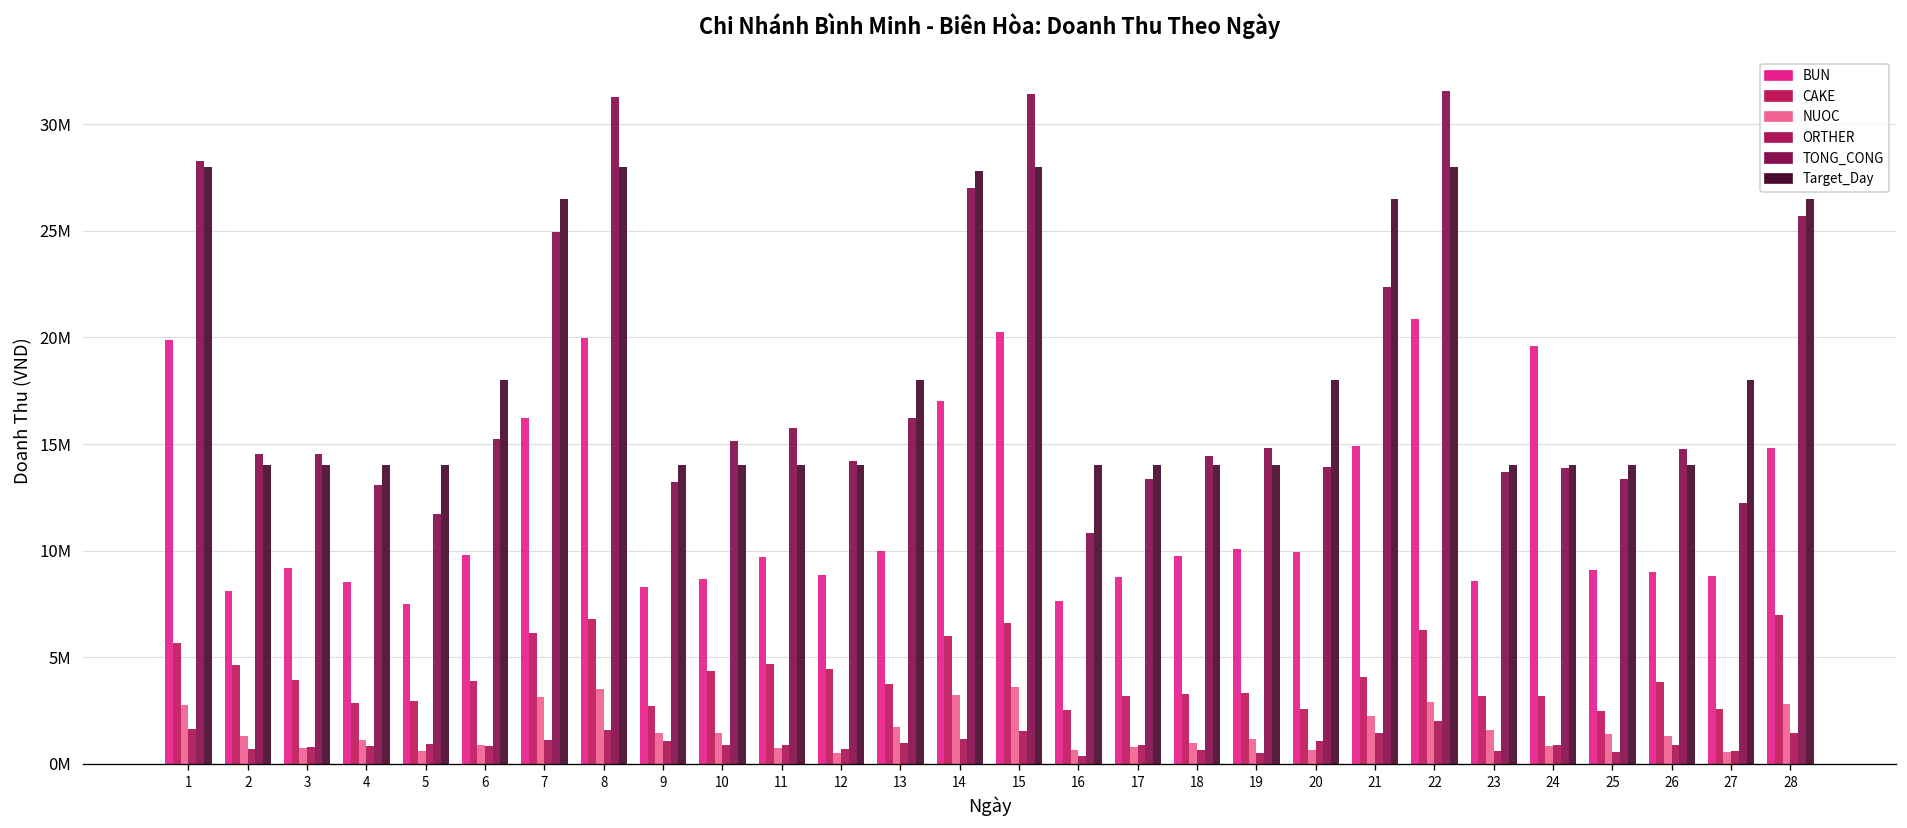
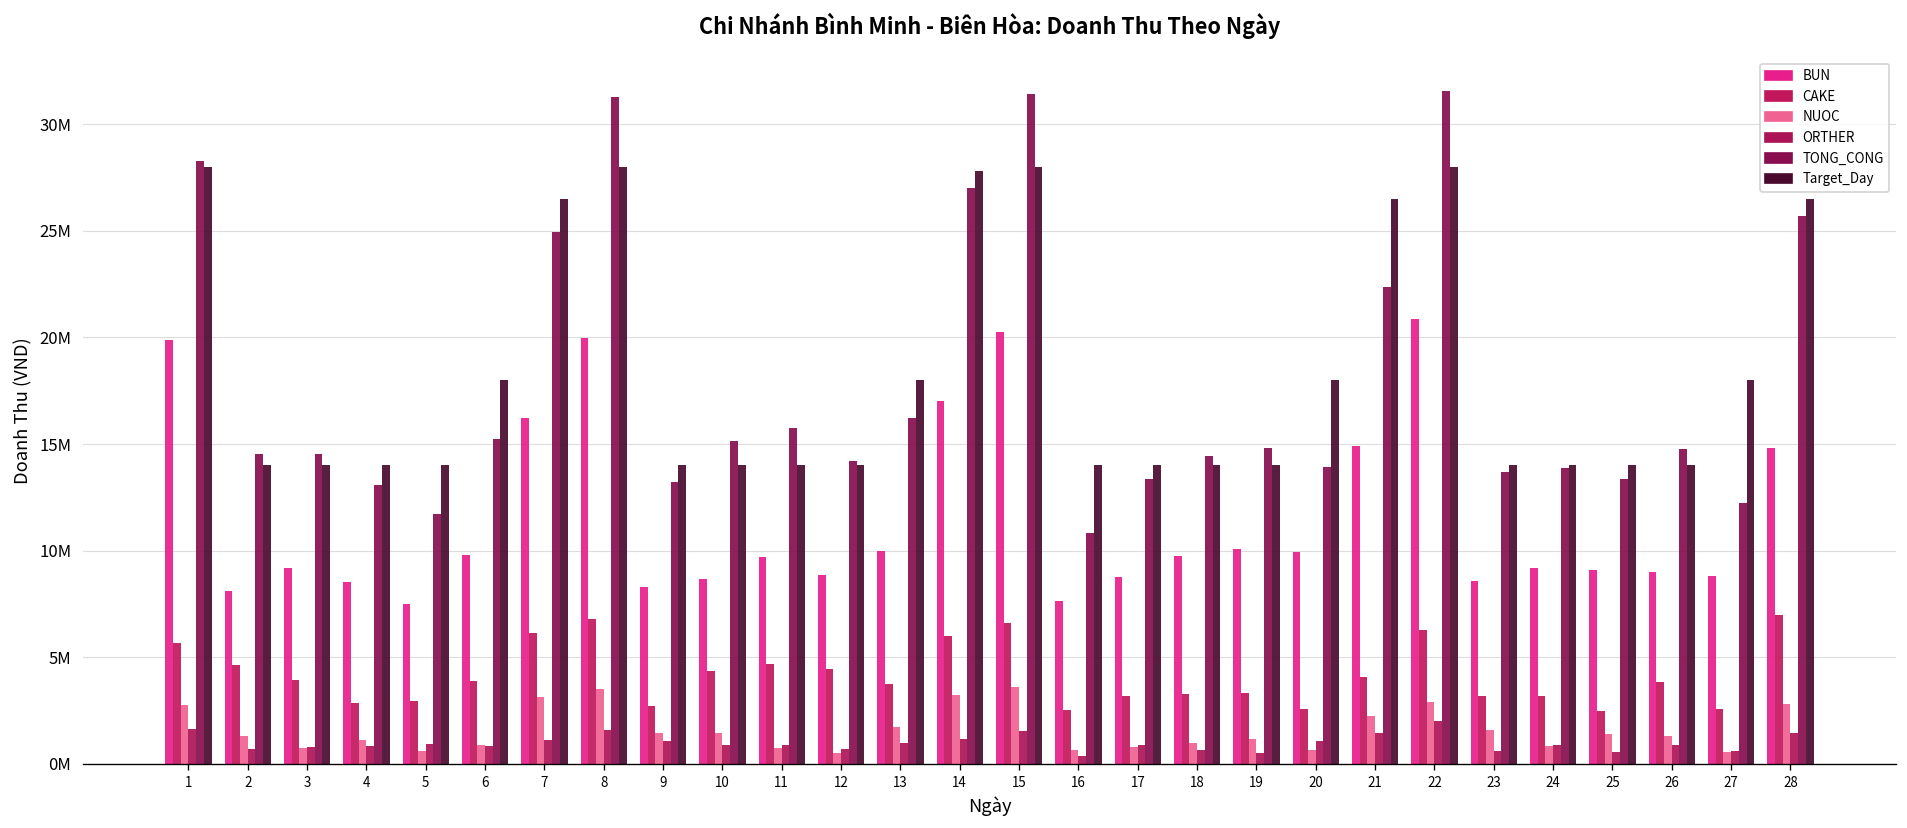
BUN, 24: 19600000 -> 9200000
